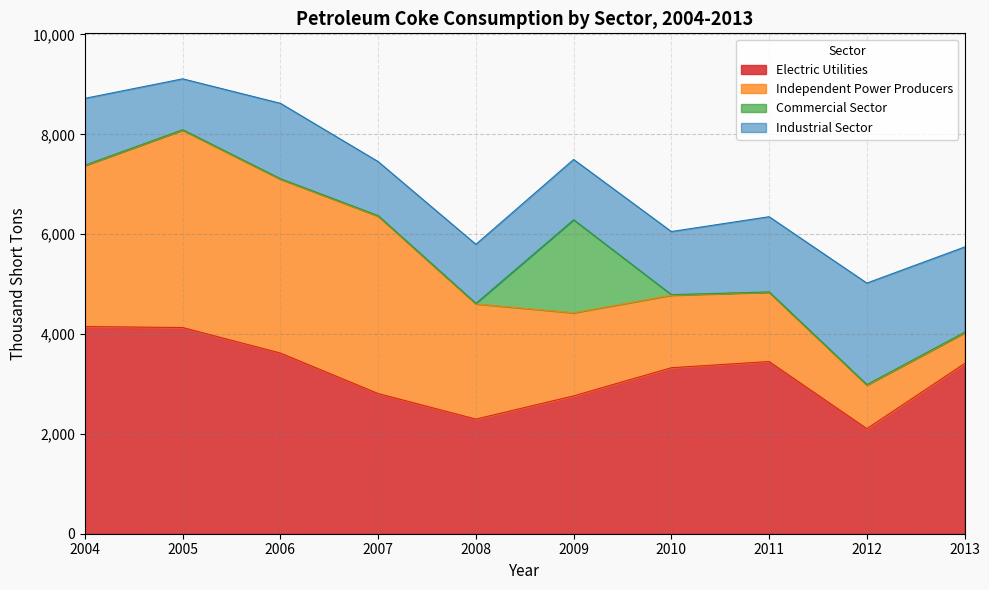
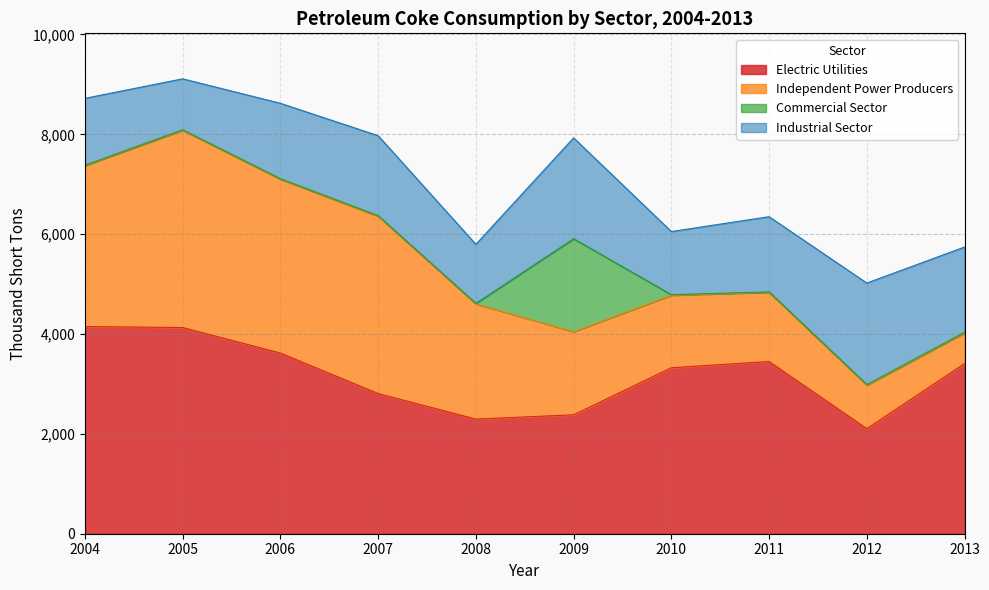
Industrial Sector, 2007: 1,100 -> 1,600
Electric Utilities, 2009: 2,800 -> 2,400
Industrial Sector, 2009: 1,200 -> 2,000
